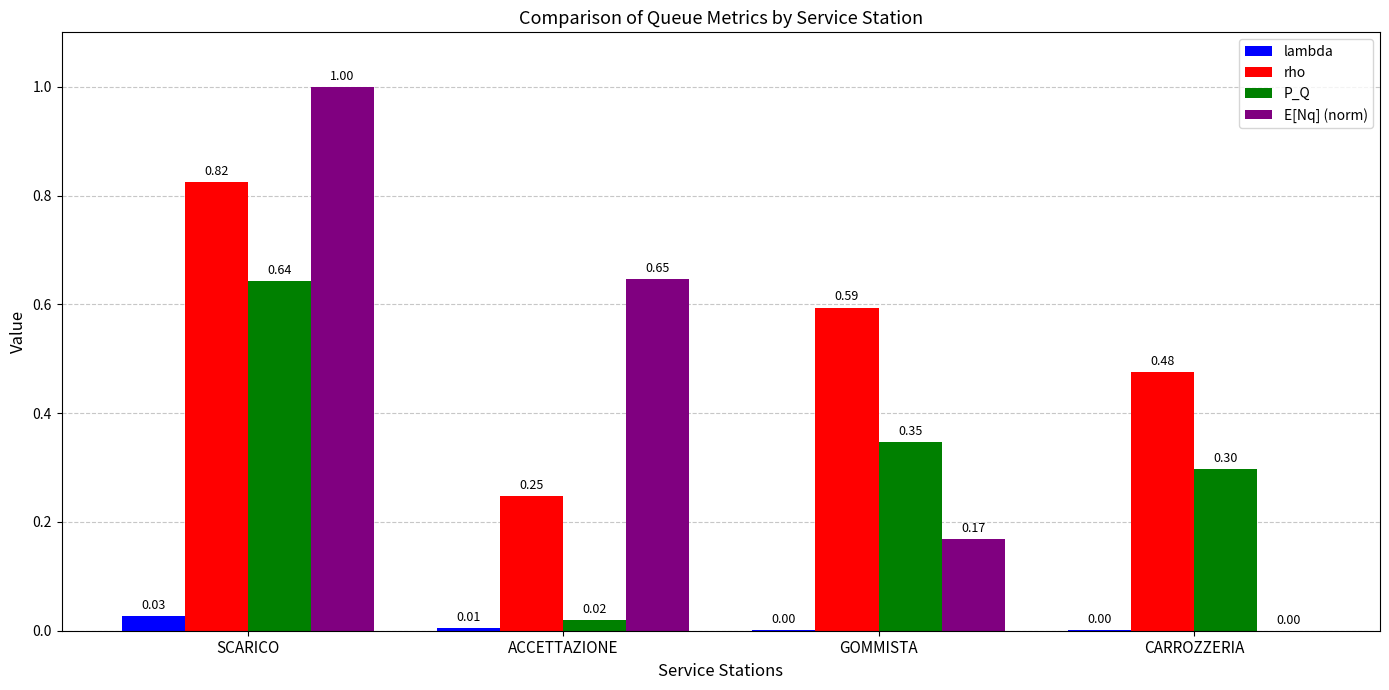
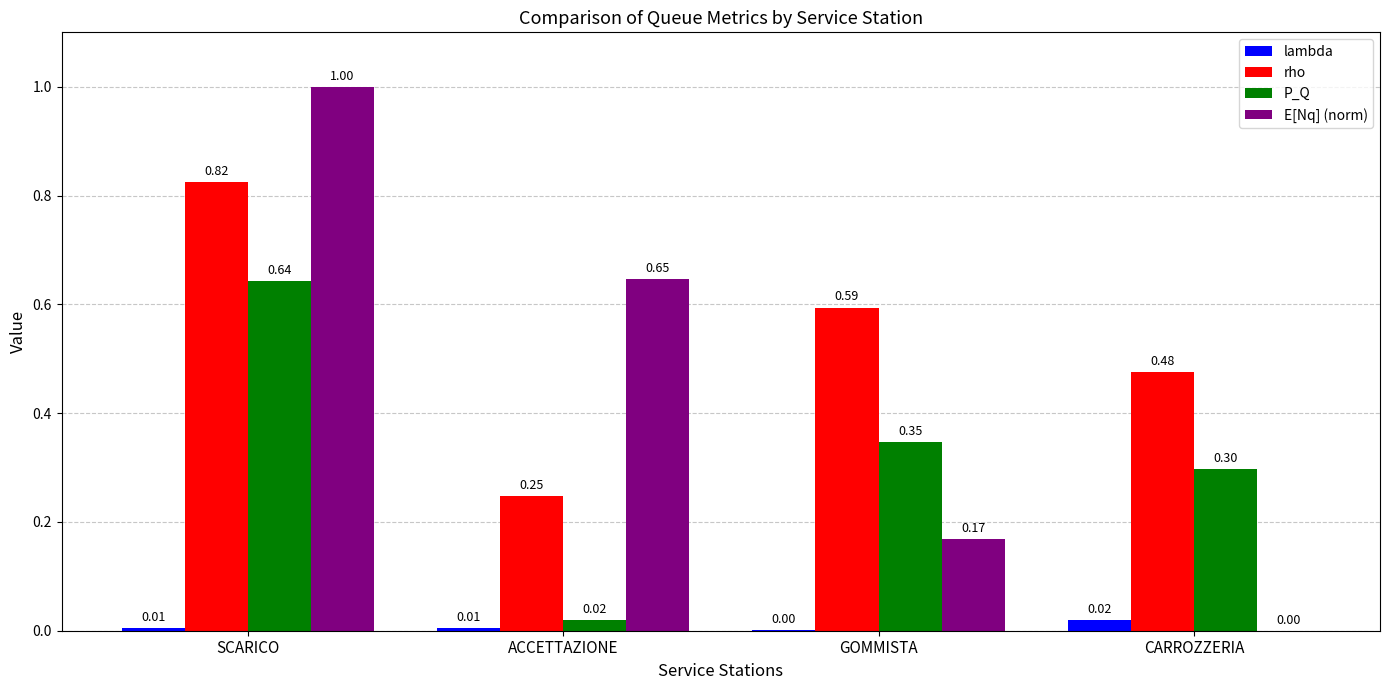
lambda, SCARICO: 0.03 -> 0.01
lambda, CARROZZERIA: 0.00 -> 0.02
